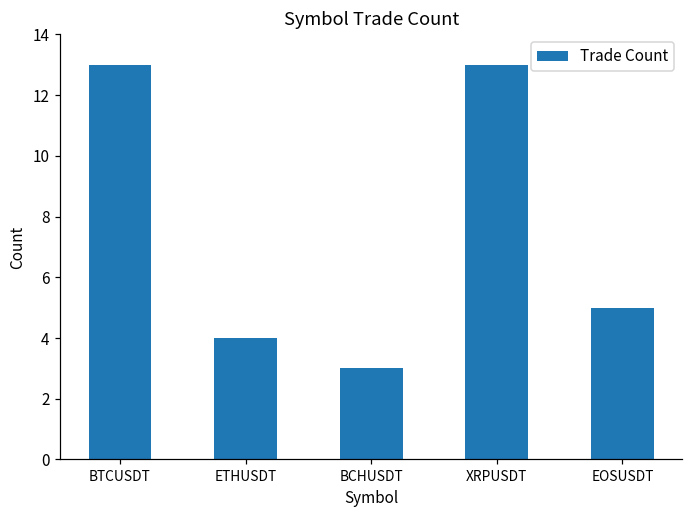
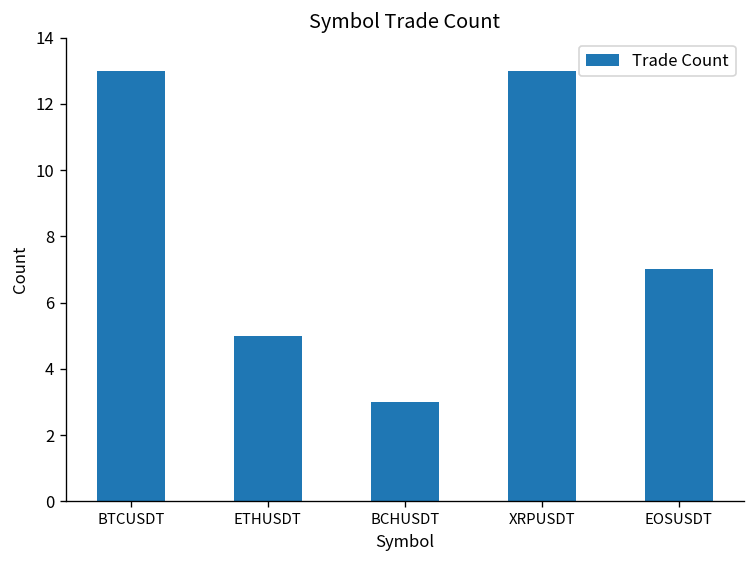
ETHUSDT: 4 -> 5
EOSUSDT: 5 -> 7
